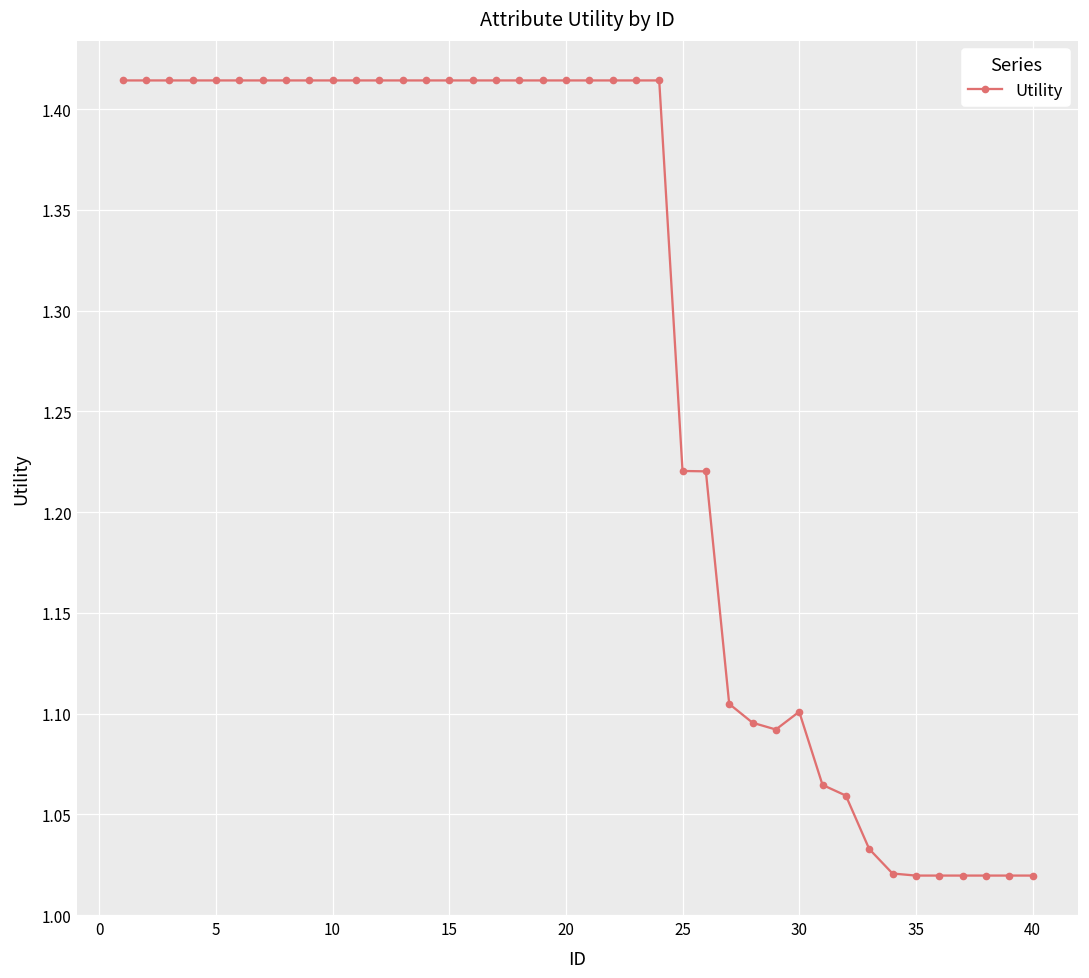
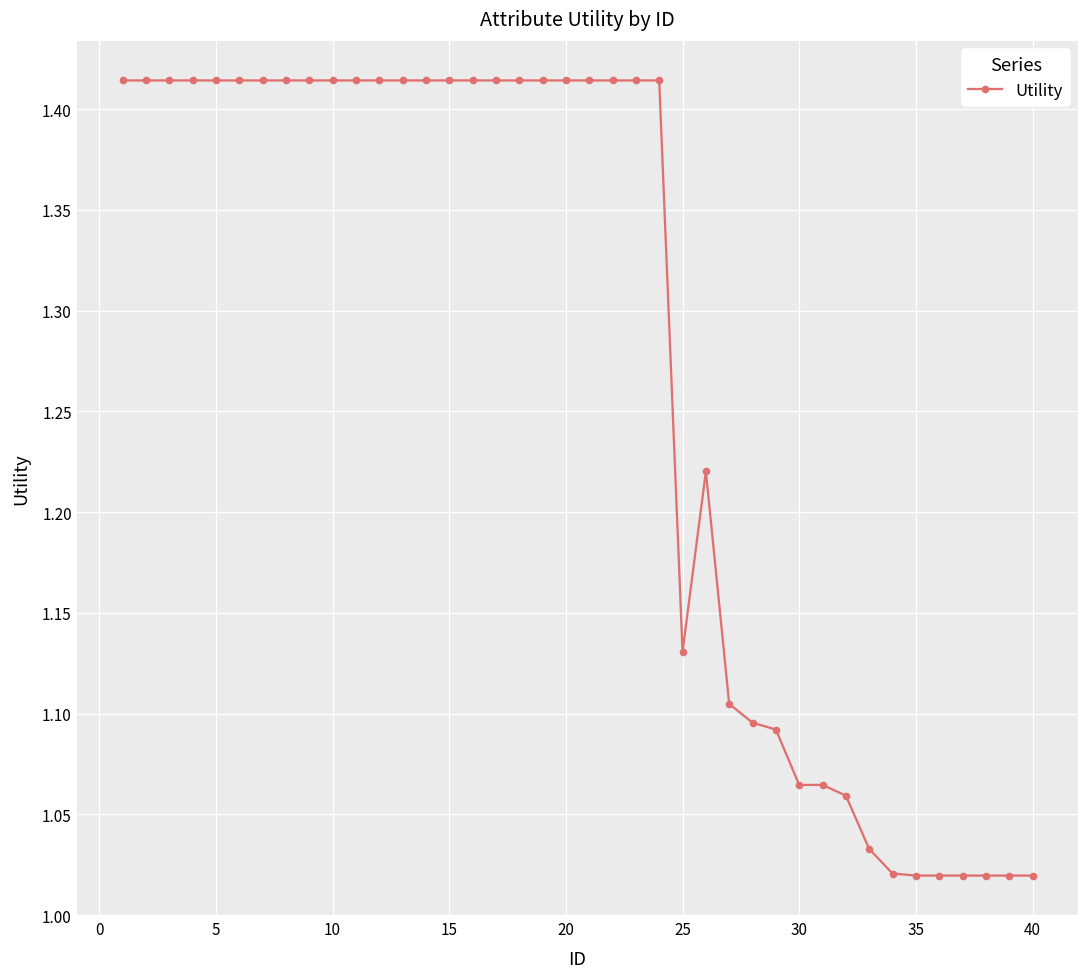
25: 1.220 -> 1.131
30: 1.101 -> 1.065
